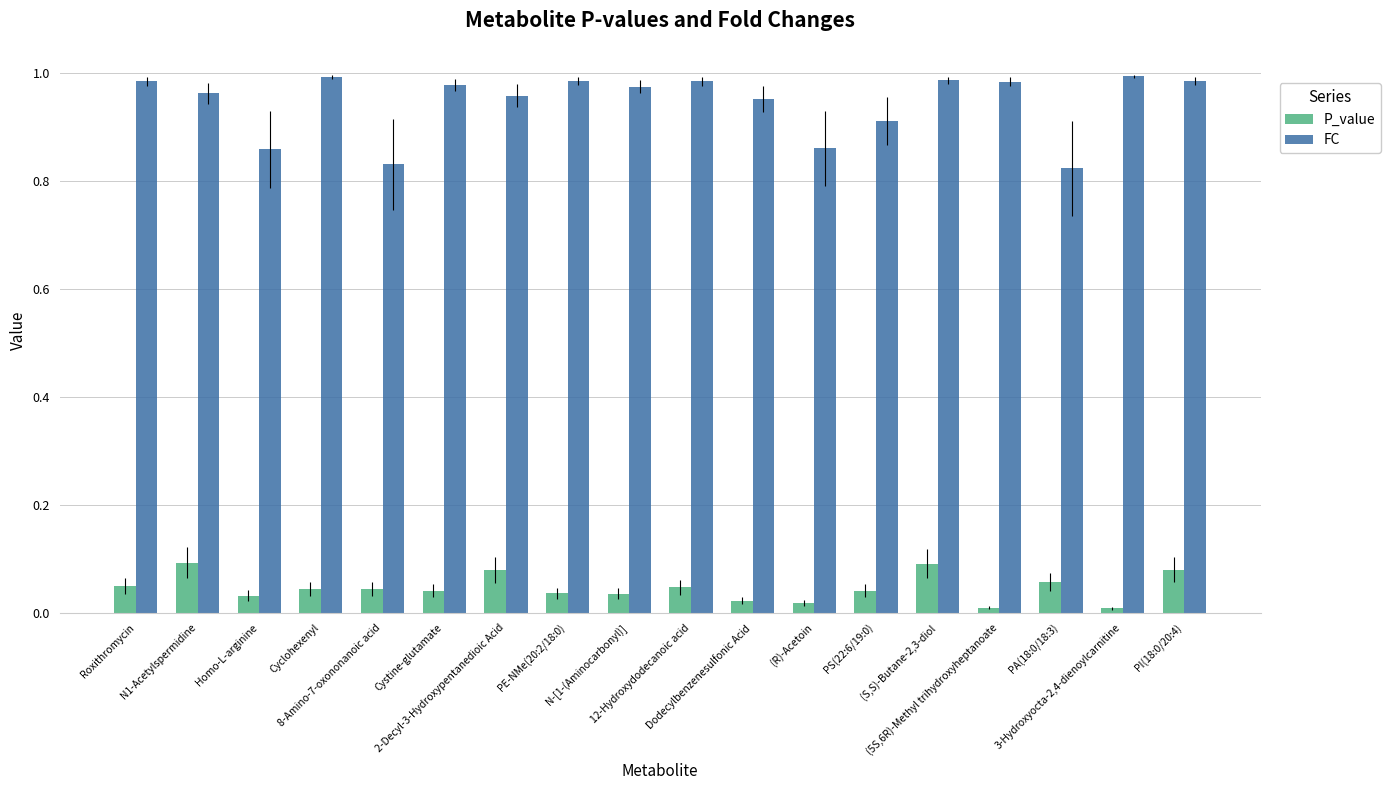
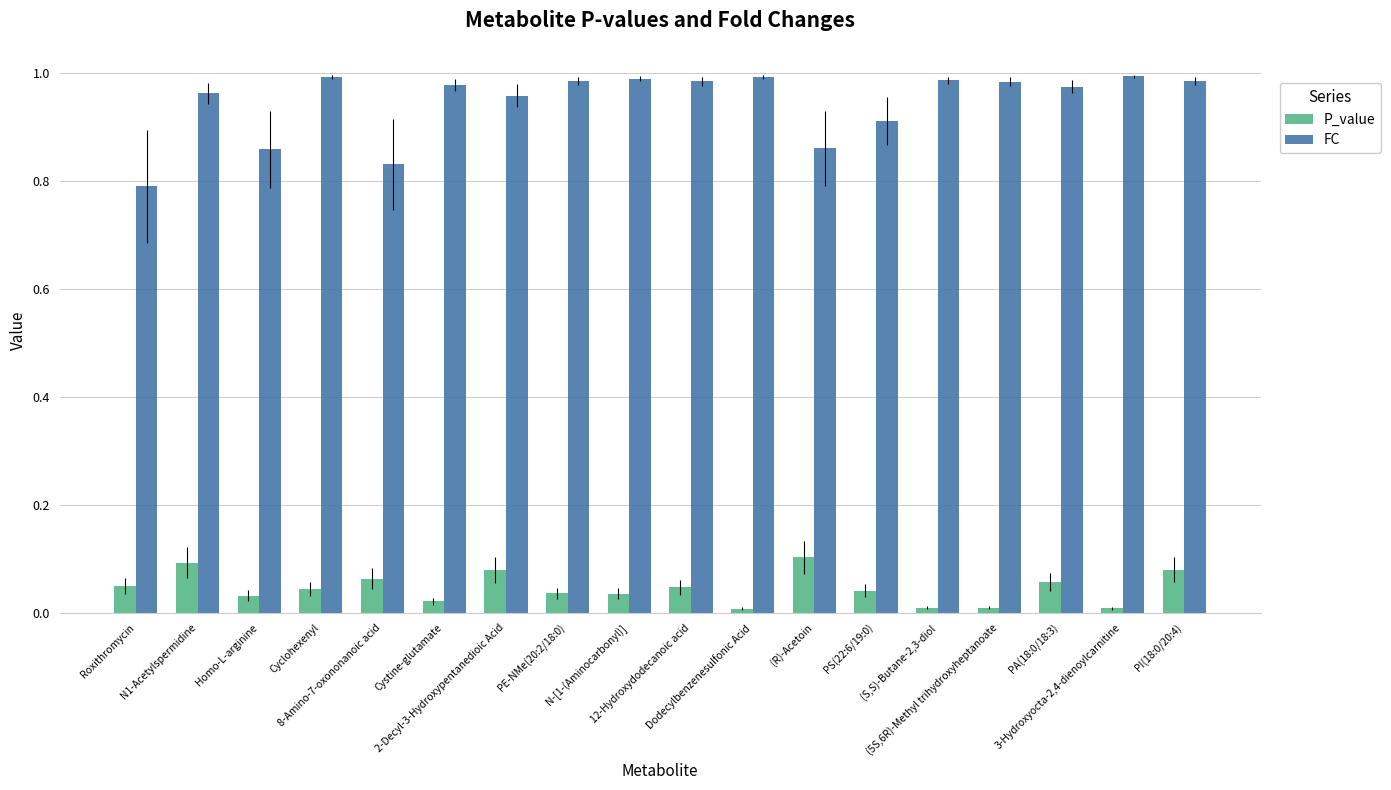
FC, Roxithromycin: 0.98 -> 0.79
P_value, 8-Amino-7-oxononanoic acid: 0.04 -> 0.06
P_value, Cystine-glutamate: 0.04 -> 0.02
FC, N-[1-(Aminocarbonyl)]: 0.97 -> 0.99
P_value, Dodecylbenzenesulfonic Acid: 0.02 -> 0.01
FC, Dodecylbenzenesulfonic Acid: 0.95 -> 0.99
P_value, (R)-Acetoin: 0.02 -> 0.10
P_value, (S,S)-Butane-2,3-diol: 0.09 -> 0.01
FC, PA(18:0/18:3): 0.82 -> 0.97
